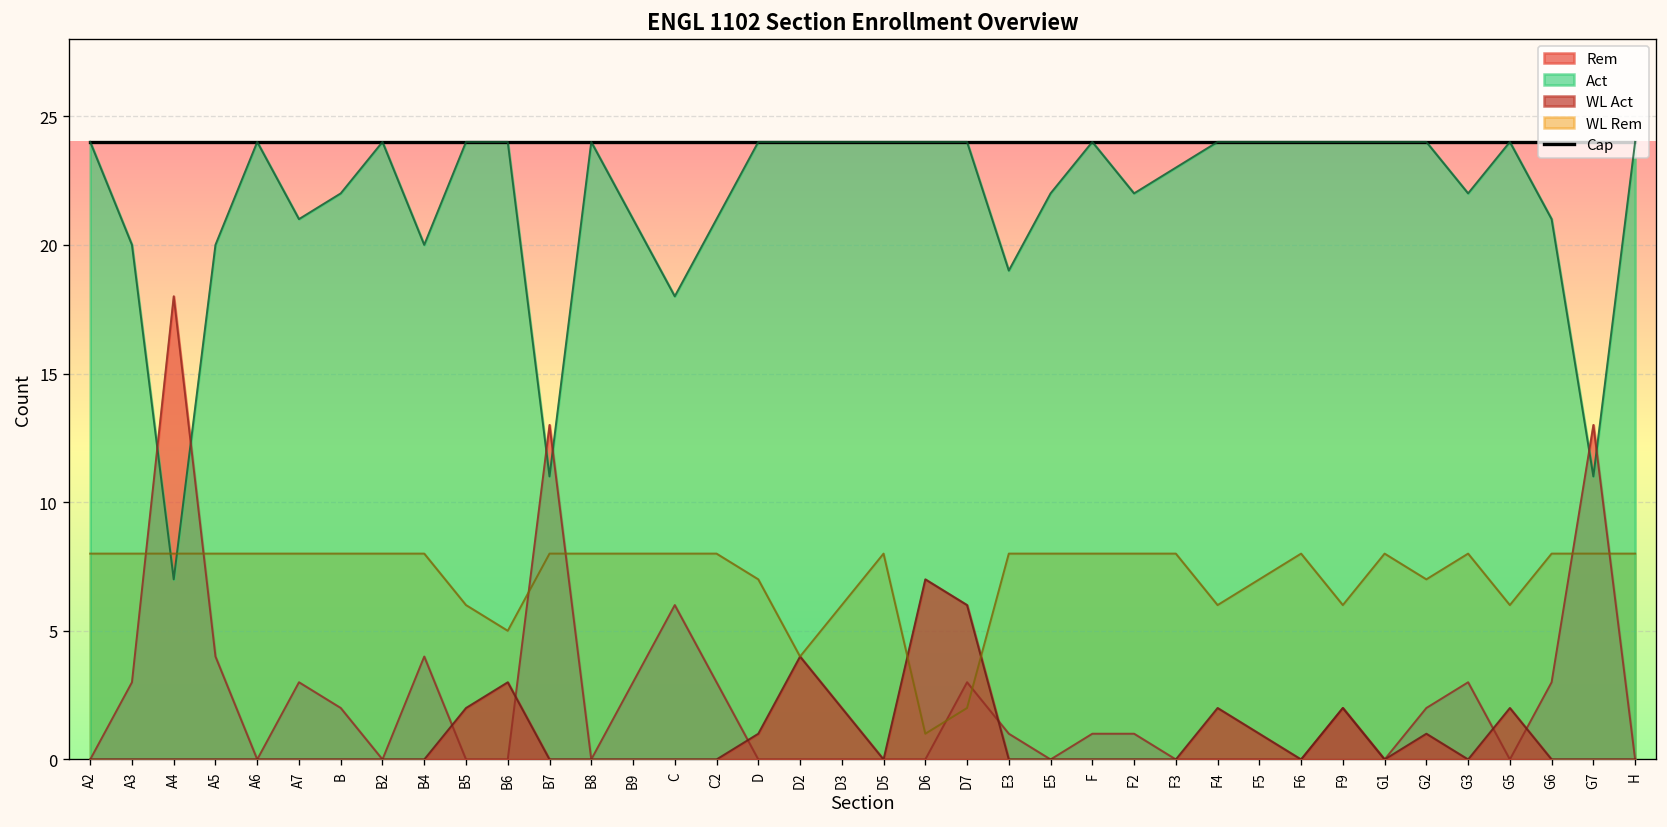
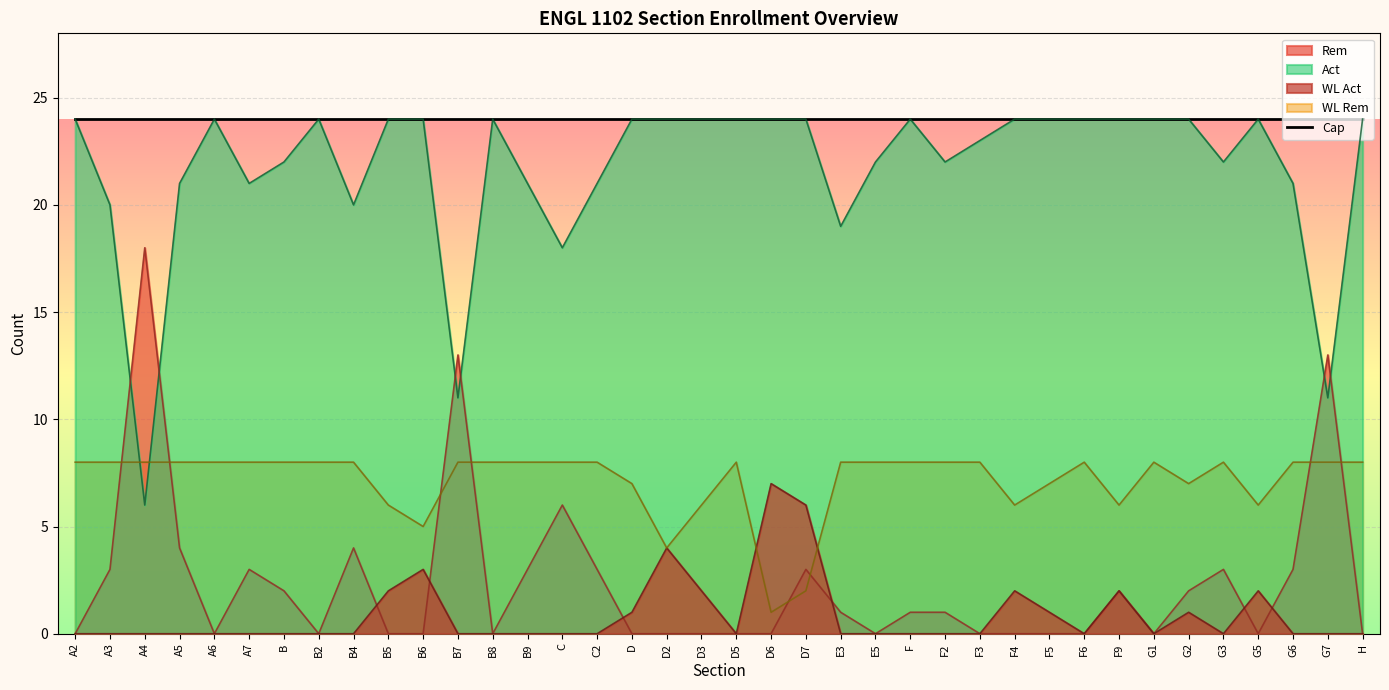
Act, A4: 7 -> 6
Act, A5: 20 -> 21
